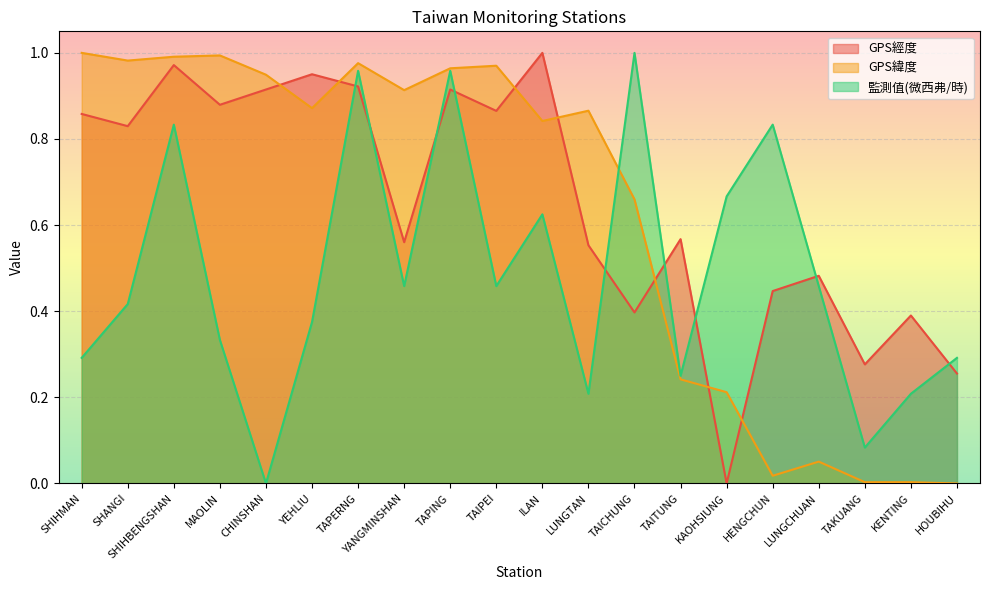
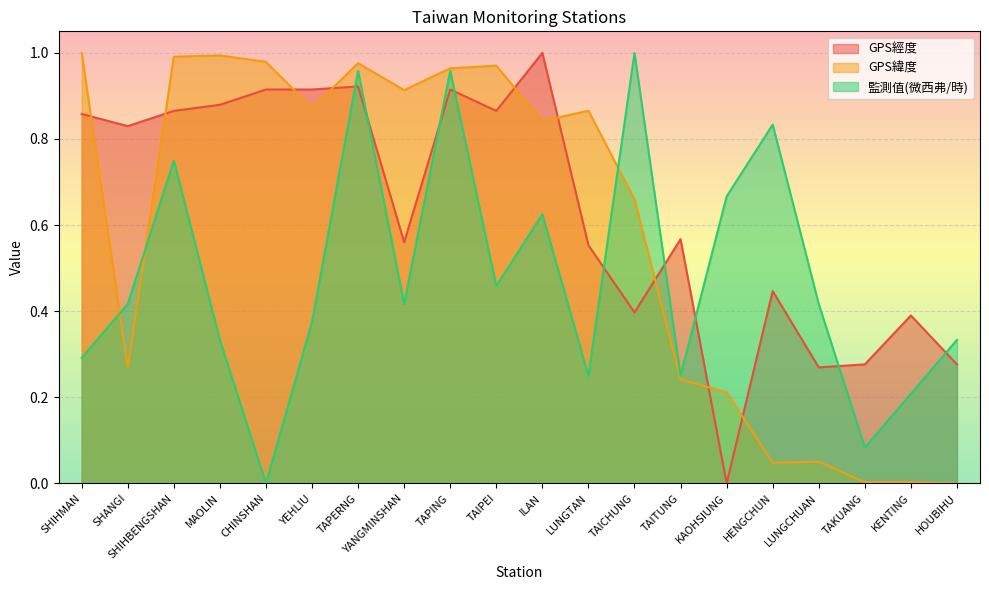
GPS緯度, SHANGI: 0.98 -> 0.27
GPS經度, SHIHBENGSHAN: 0.97 -> 0.87
監測值(微西弗/時), SHIHBENGSHAN: 0.83 -> 0.75
GPS緯度, CHINSHAN: 0.95 -> 0.98
GPS經度, YEHLIU: 0.95 -> 0.91
監測值(微西弗/時), YANGMINSHAN: 0.46 -> 0.42
監測值(微西弗/時), LUNGTAN: 0.21 -> 0.25
GPS緯度, HENGCHUN: 0.02 -> 0.05
GPS經度, LUNGCHUAN: 0.48 -> 0.27
監測值(微西弗/時), LUNGCHUAN: 0.46 -> 0.42
GPS經度, HOUBIHU: 0.26 -> 0.28
監測值(微西弗/時), HOUBIHU: 0.29 -> 0.33
